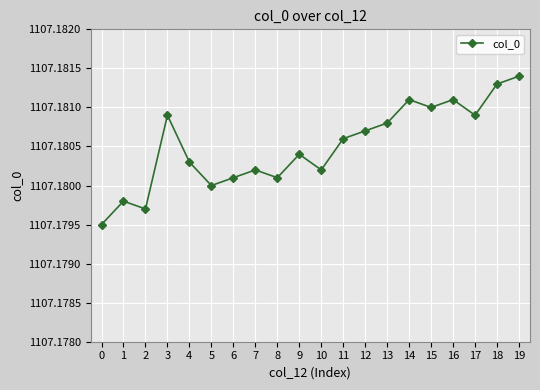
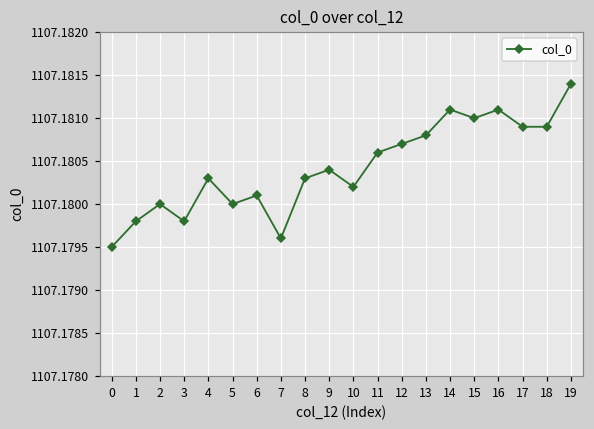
2: 1107.1797 -> 1107.1800
3: 1107.1809 -> 1107.1798
7: 1107.1802 -> 1107.1796
8: 1107.1801 -> 1107.1803
18: 1107.1813 -> 1107.1809
